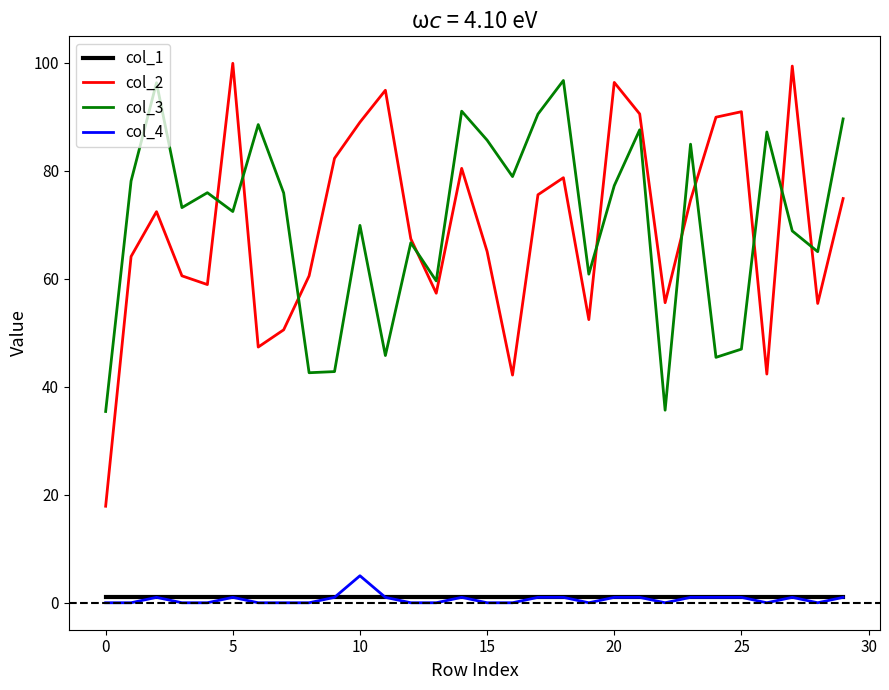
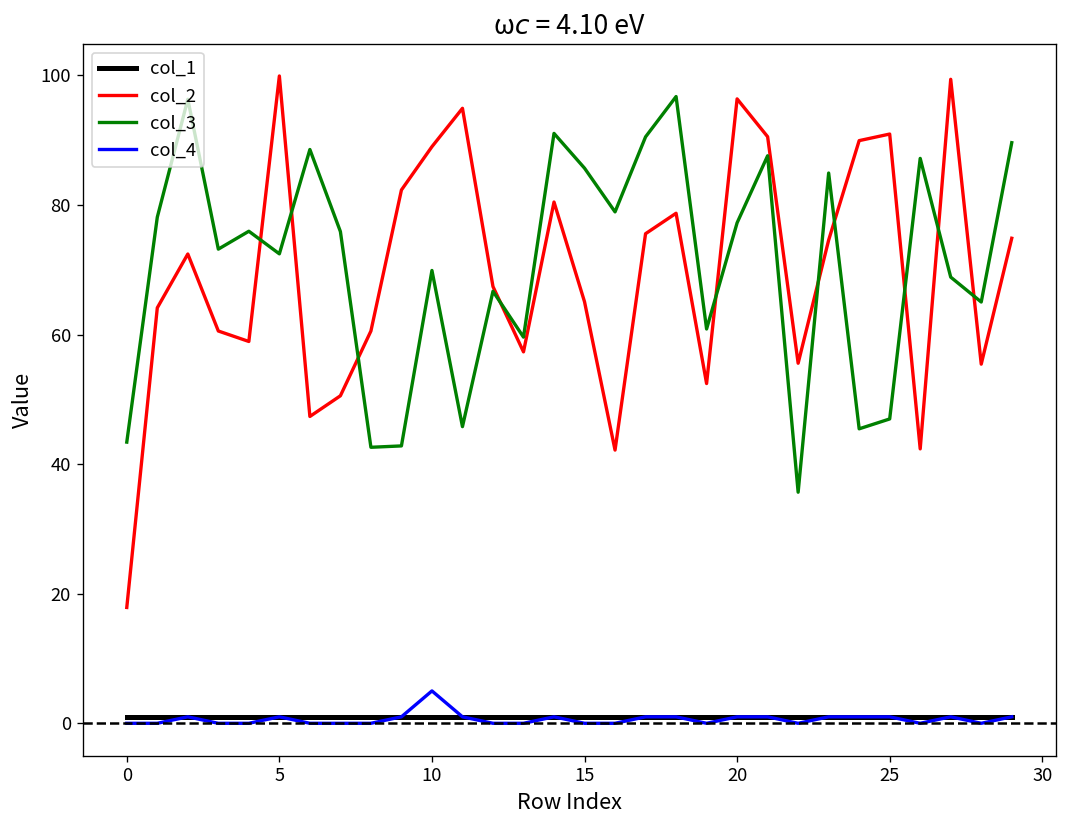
col_3, 0: 35 -> 43
